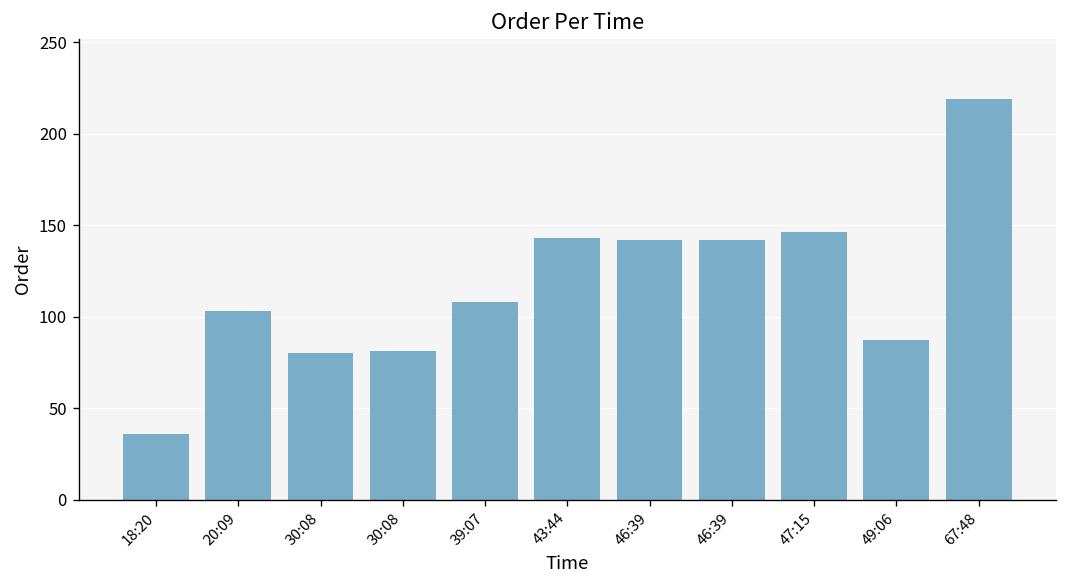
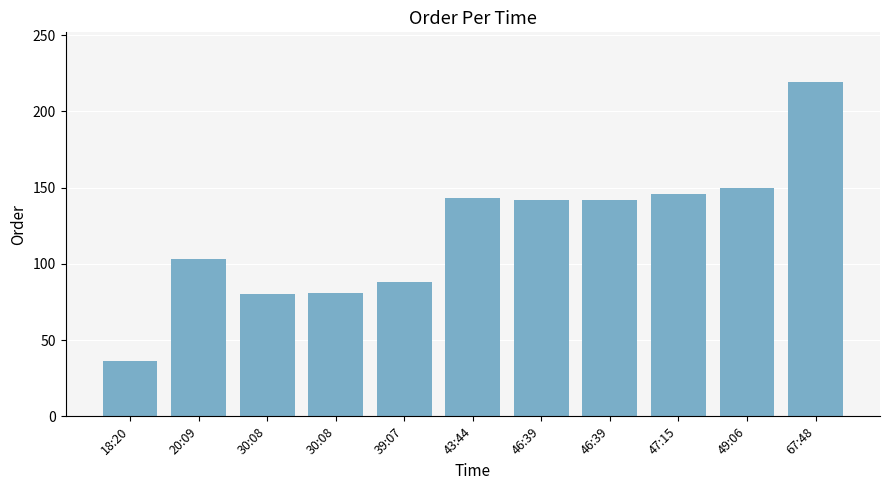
39:07: 108 -> 88
49:06: 87 -> 150
